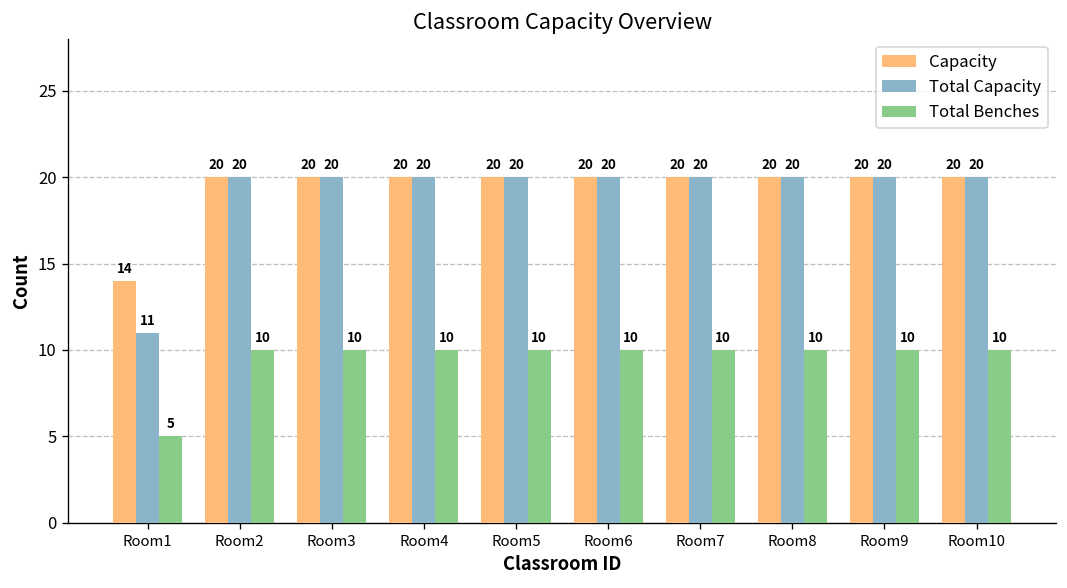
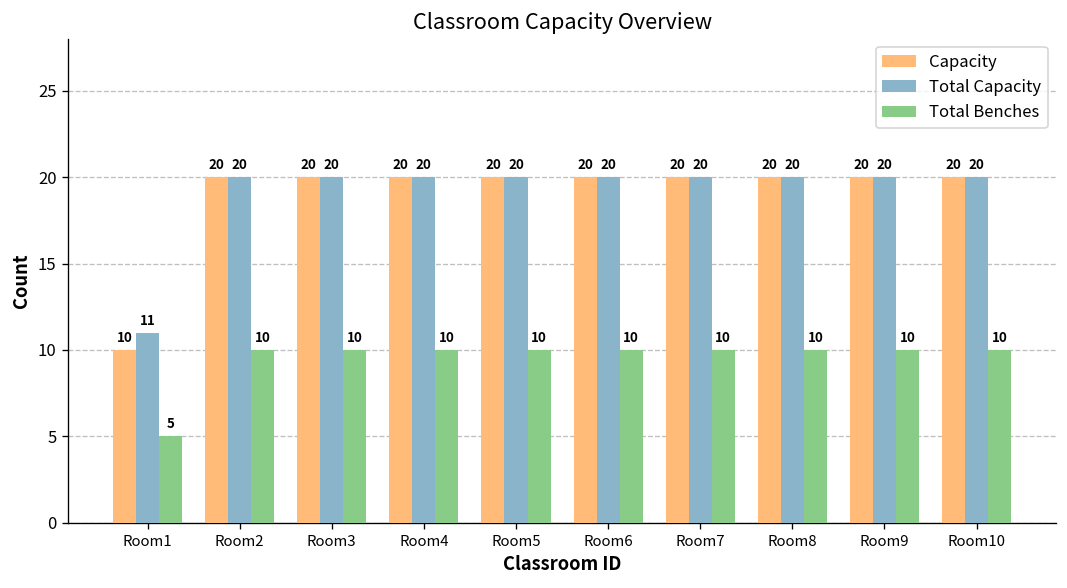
Capacity, Room1: 14 -> 10
